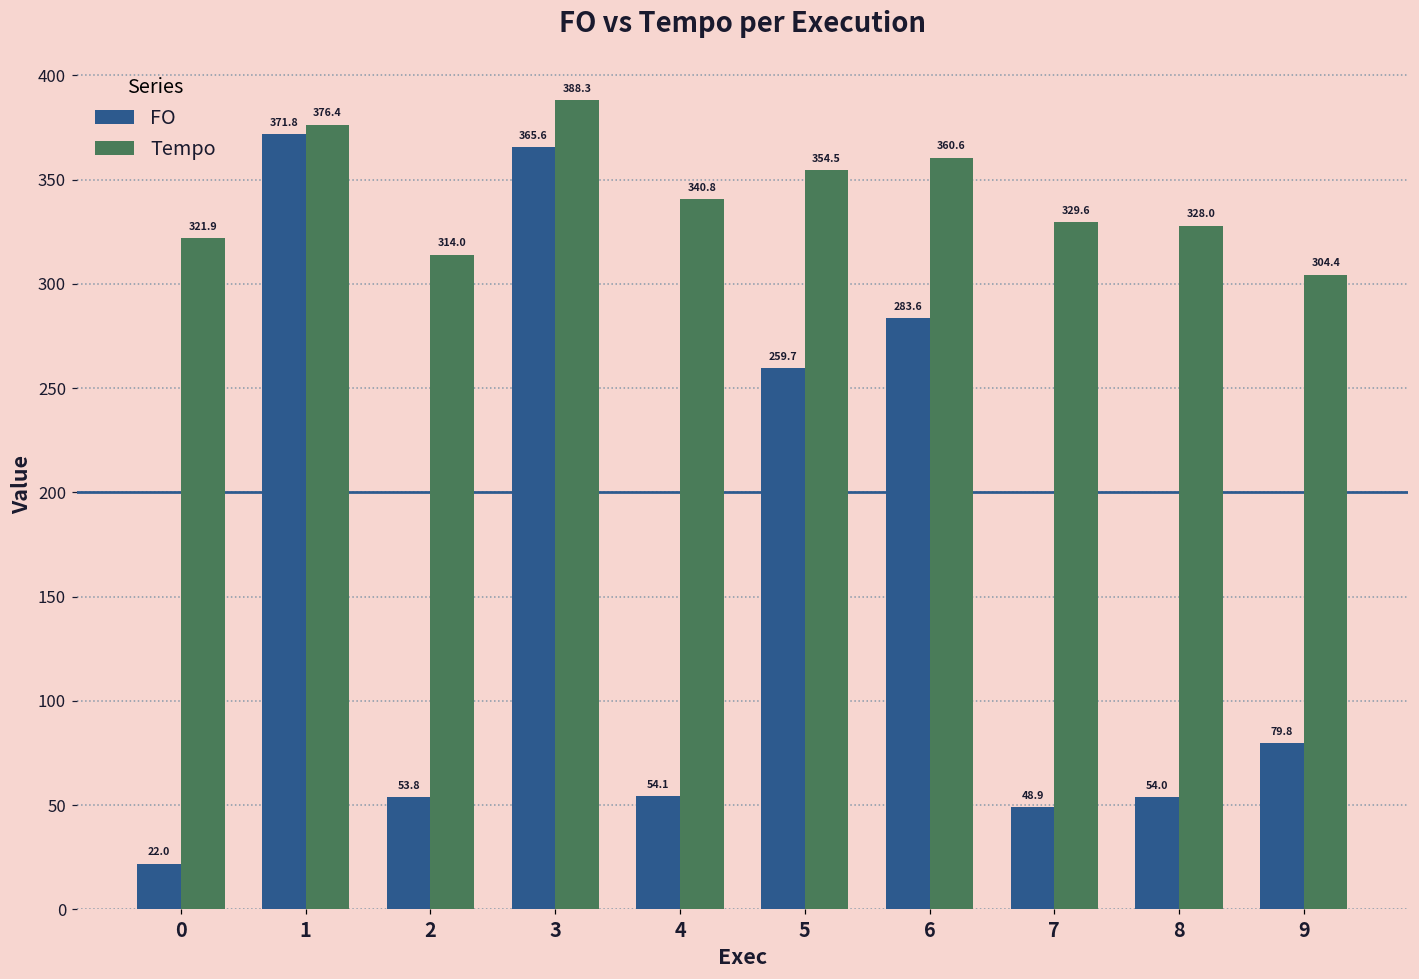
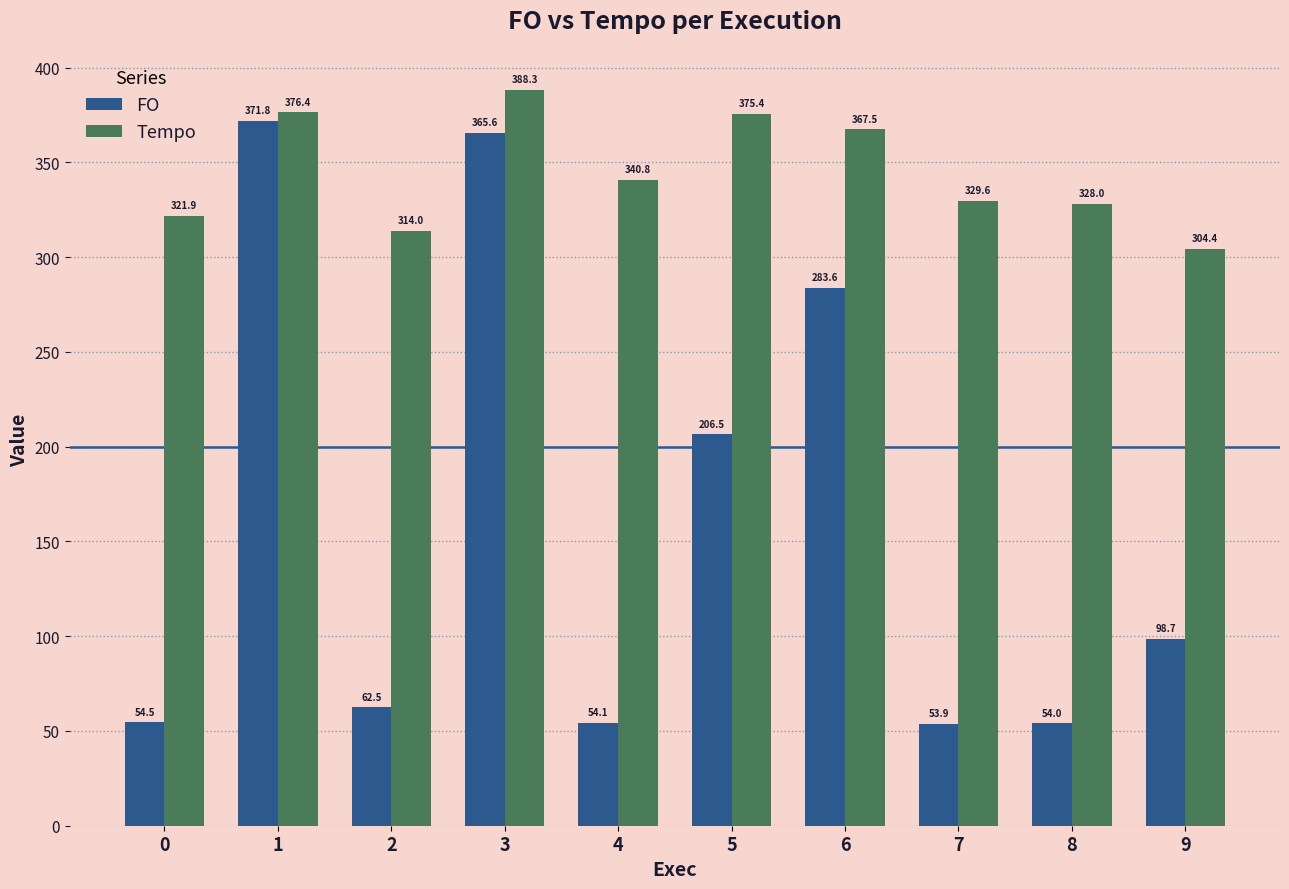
FO, 0: 22.0 -> 54.5
FO, 2: 53.8 -> 62.5
FO, 5: 259.7 -> 206.5
Tempo, 5: 354.5 -> 375.4
Tempo, 6: 360.6 -> 367.5
FO, 7: 48.9 -> 53.9
FO, 9: 79.8 -> 98.7
